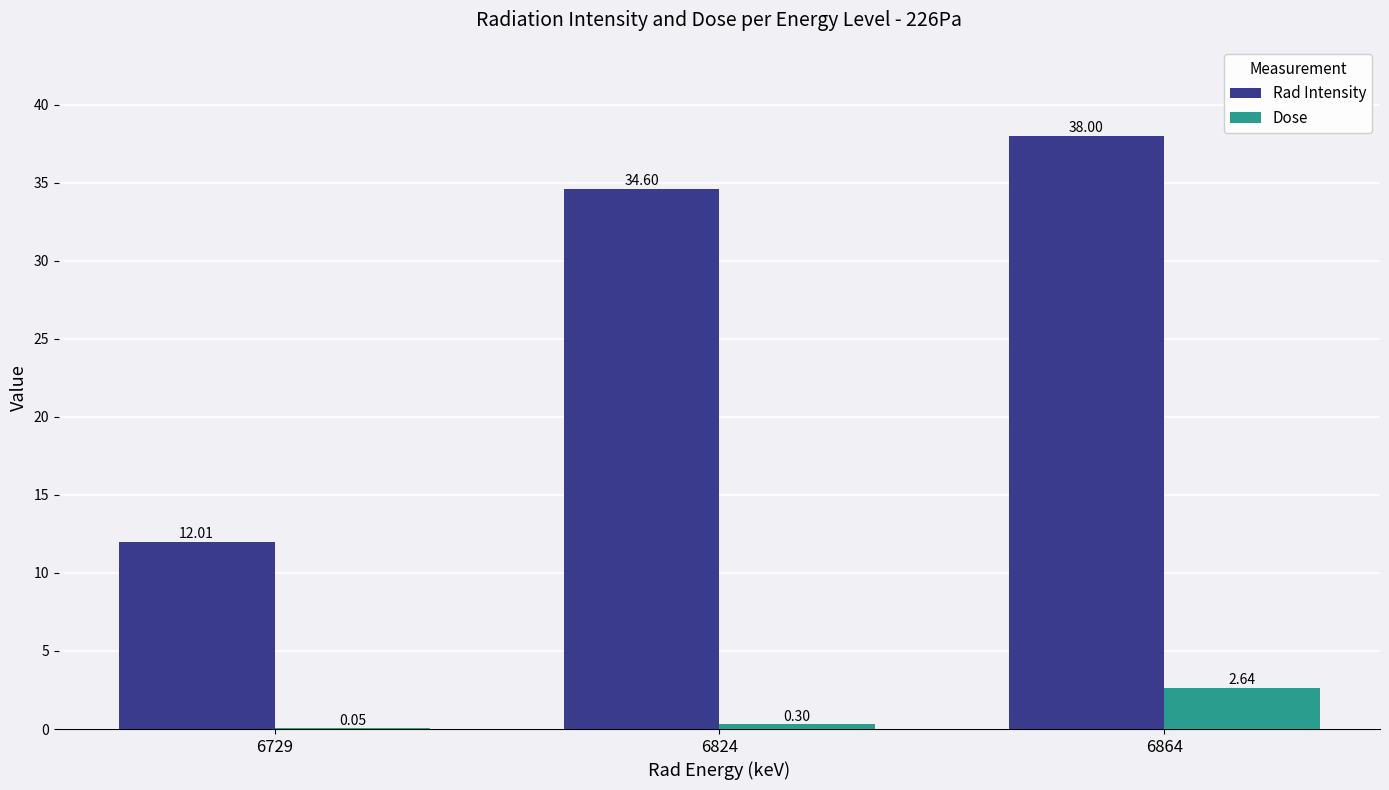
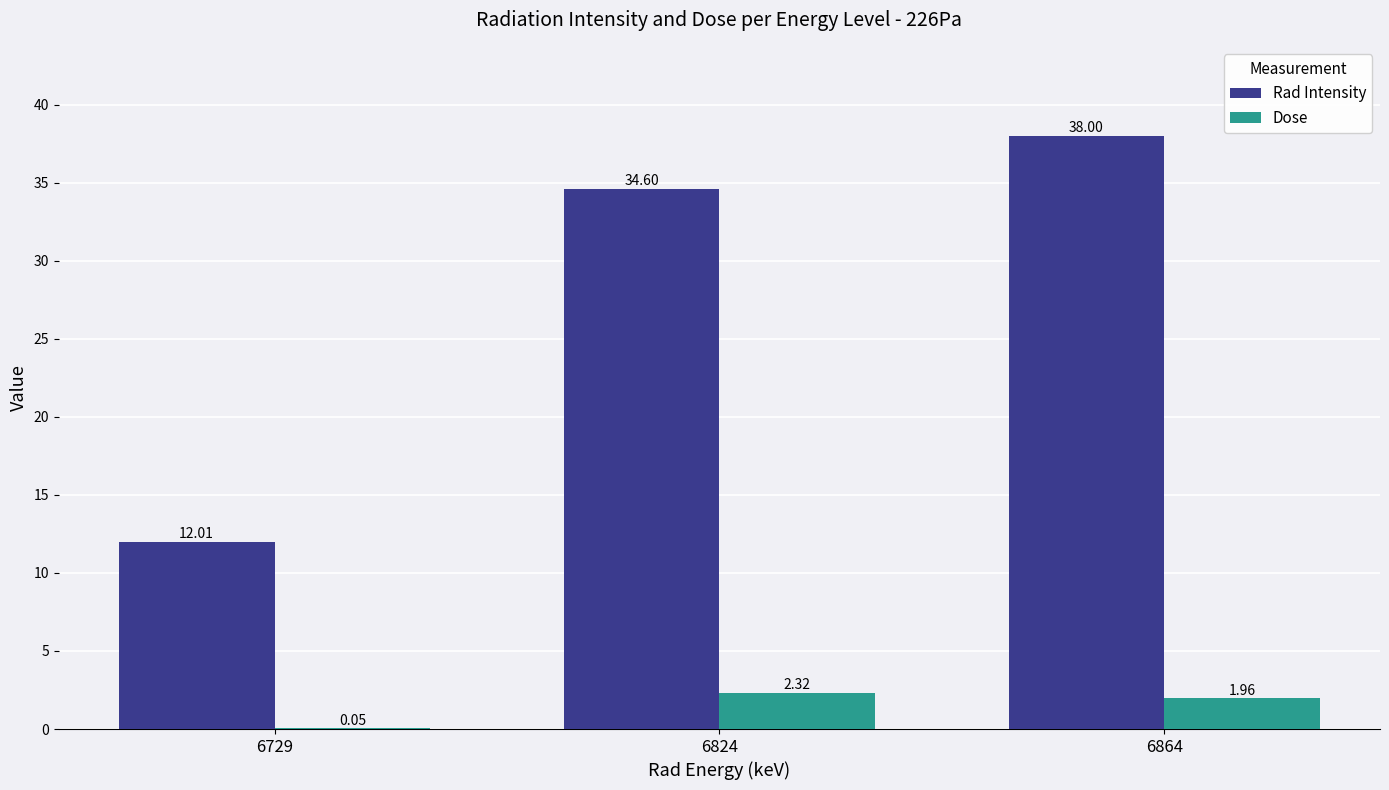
Dose, 6824: 0.30 -> 2.32
Dose, 6864: 2.64 -> 1.96
